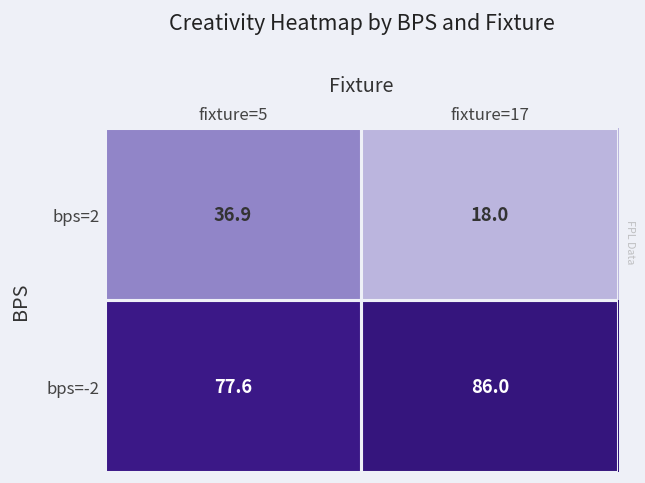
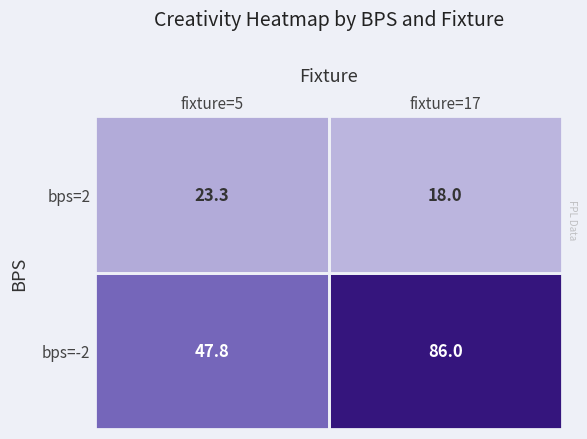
bps=2, fixture=5: 36.9 -> 23.3
bps=-2, fixture=5: 77.6 -> 47.8
